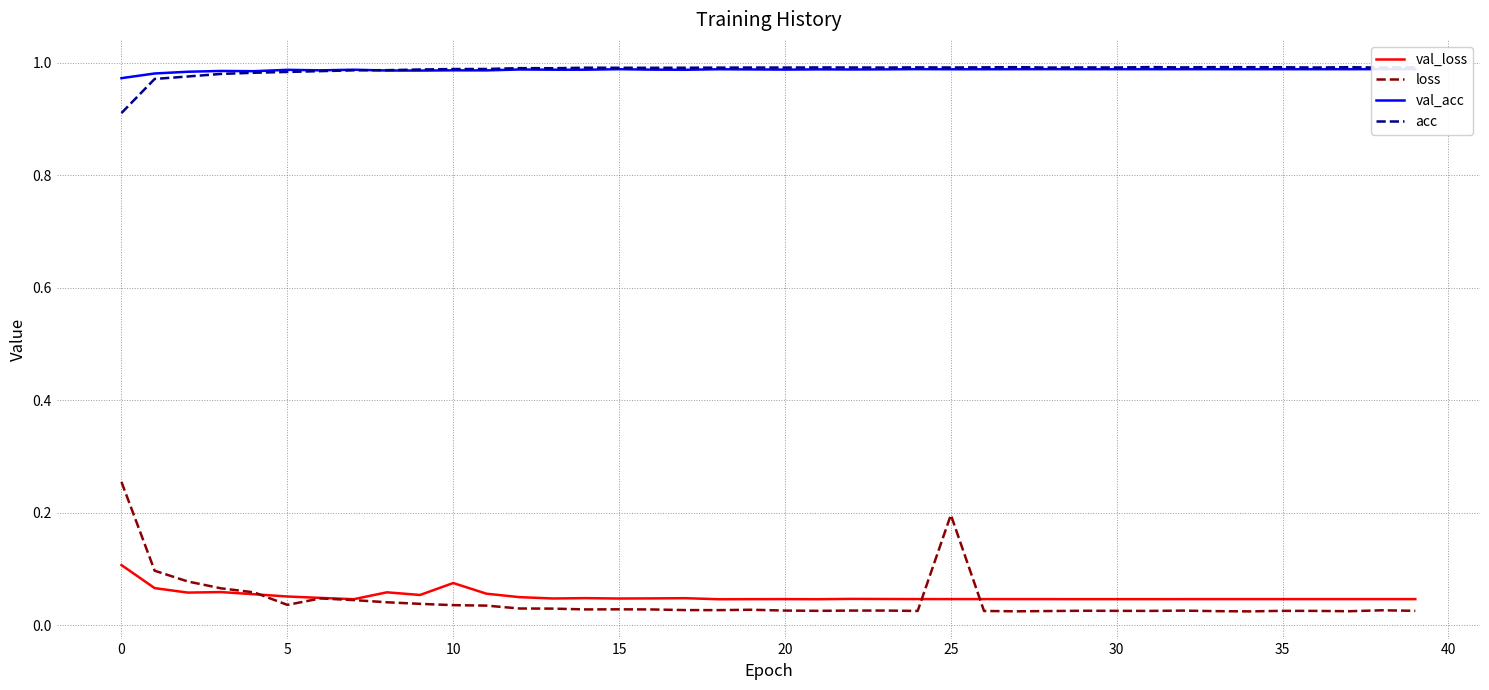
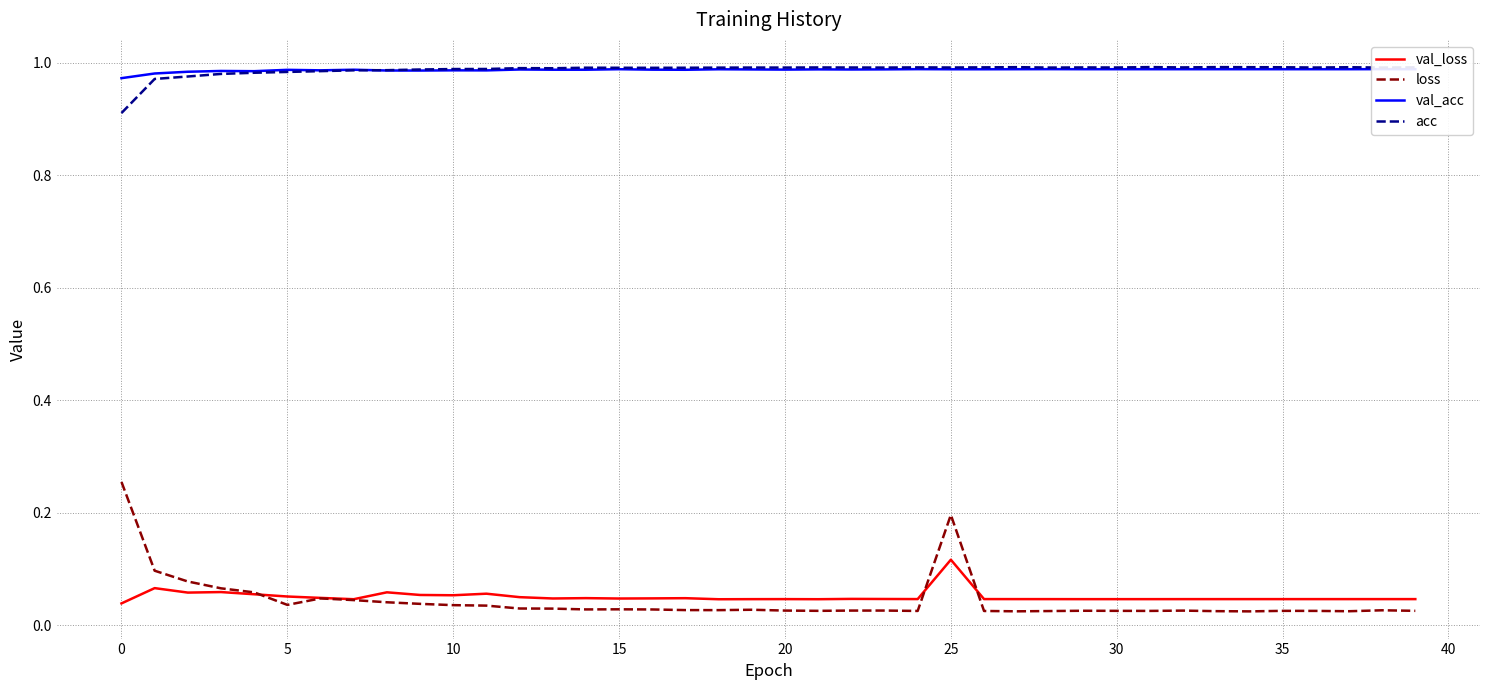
val_loss, 0: 0.11 -> 0.04
val_loss, 10: 0.08 -> 0.05
val_loss, 25: 0.05 -> 0.12
